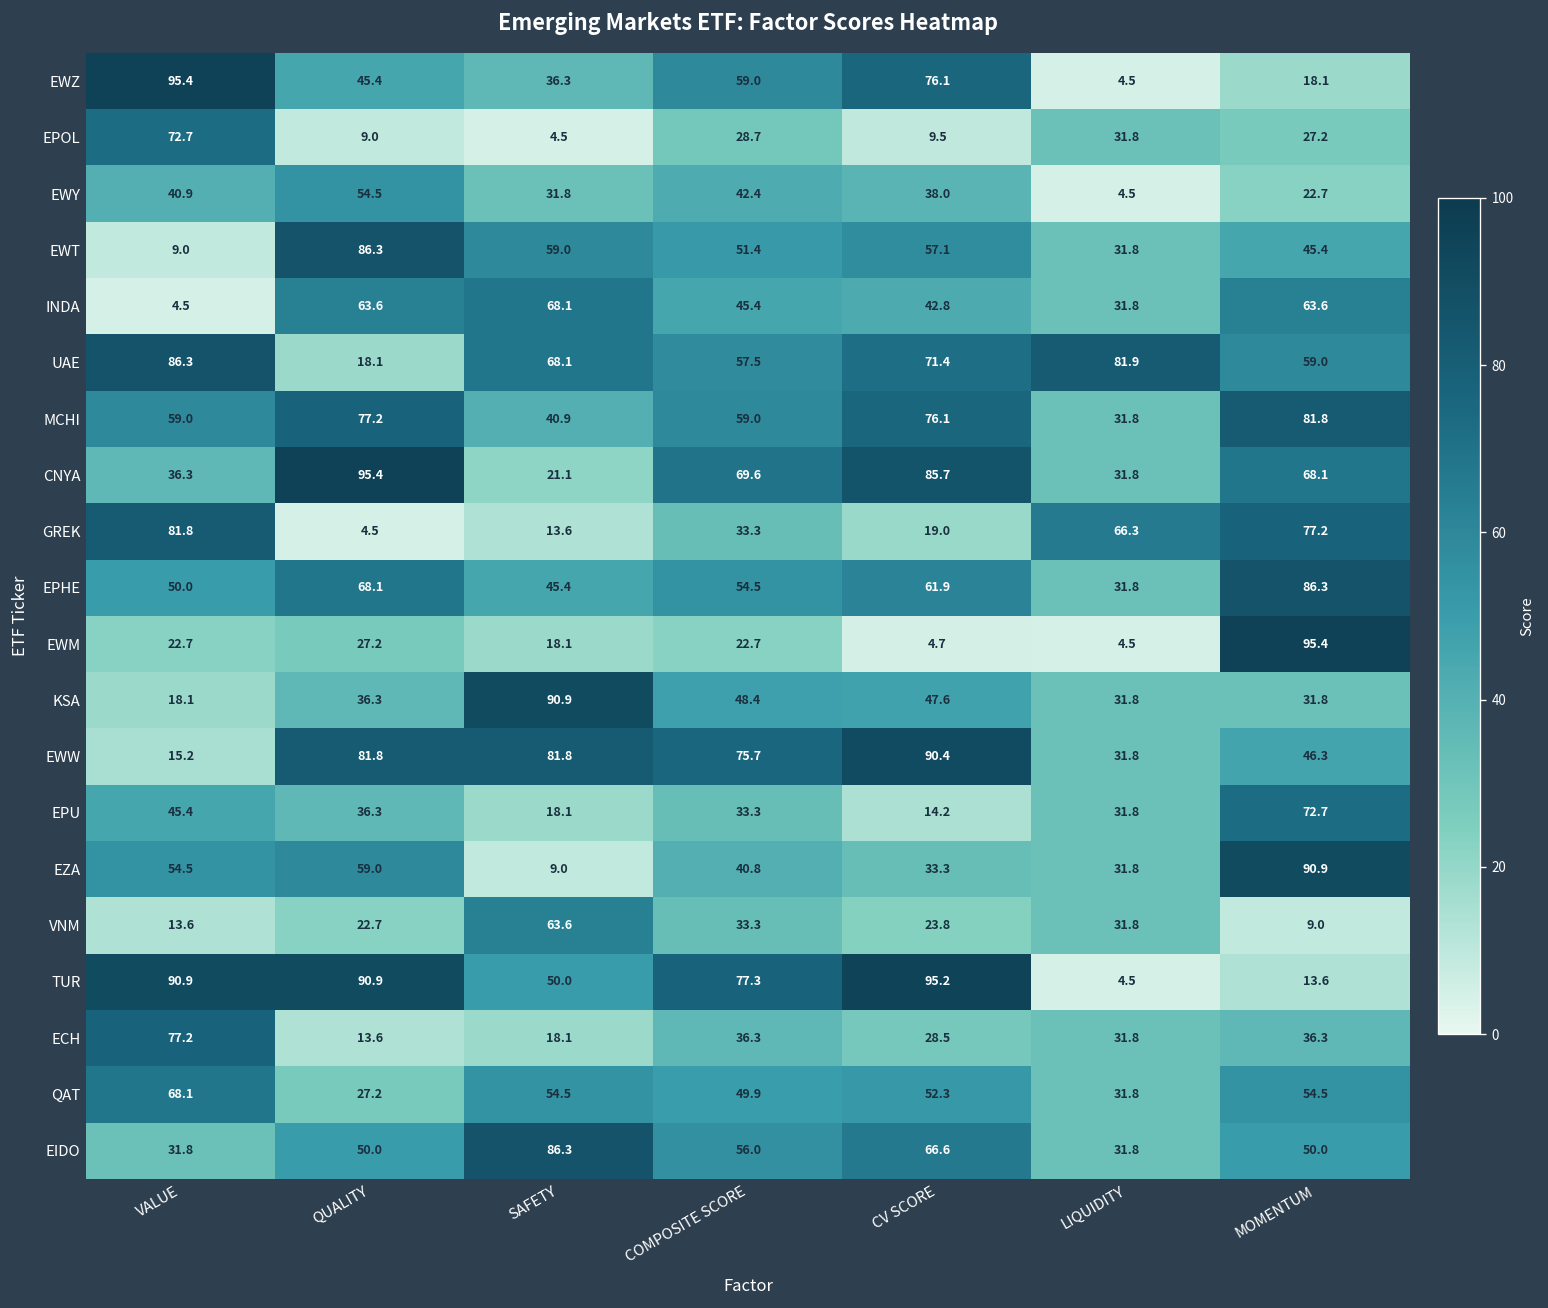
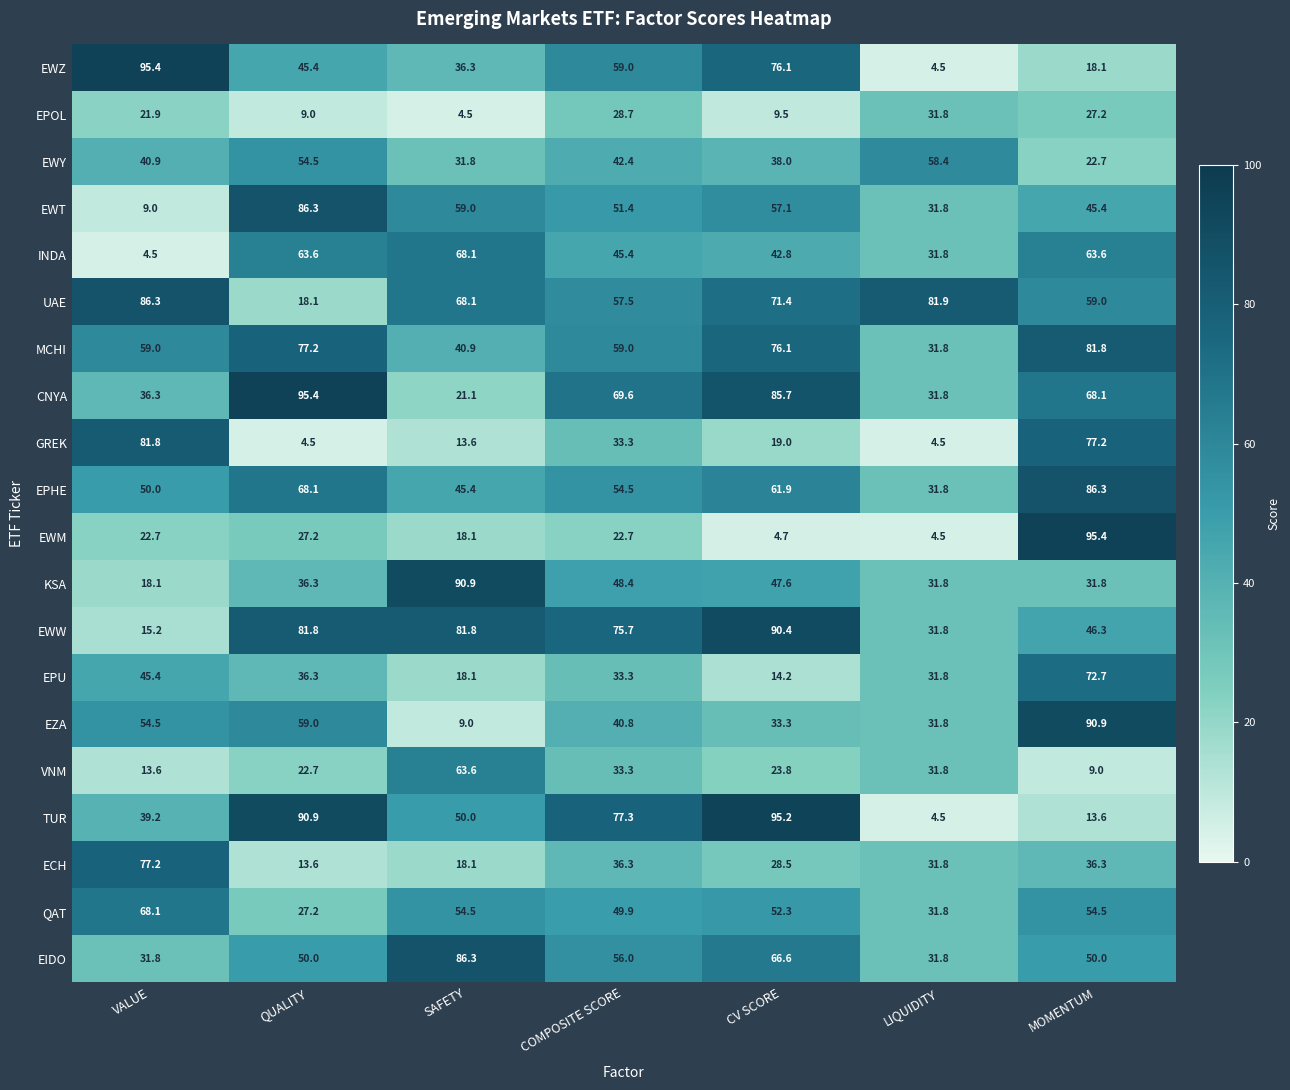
EPOL, VALUE: 72.7 -> 21.9
EWY, LIQUIDITY: 4.5 -> 58.4
GREK, LIQUIDITY: 66.3 -> 4.5
TUR, VALUE: 90.9 -> 39.2
